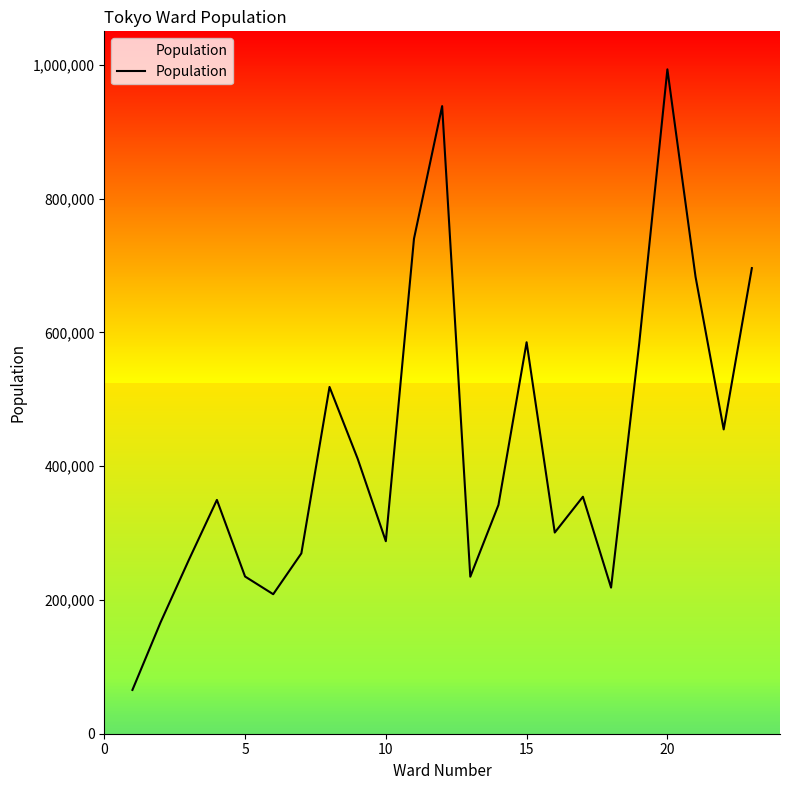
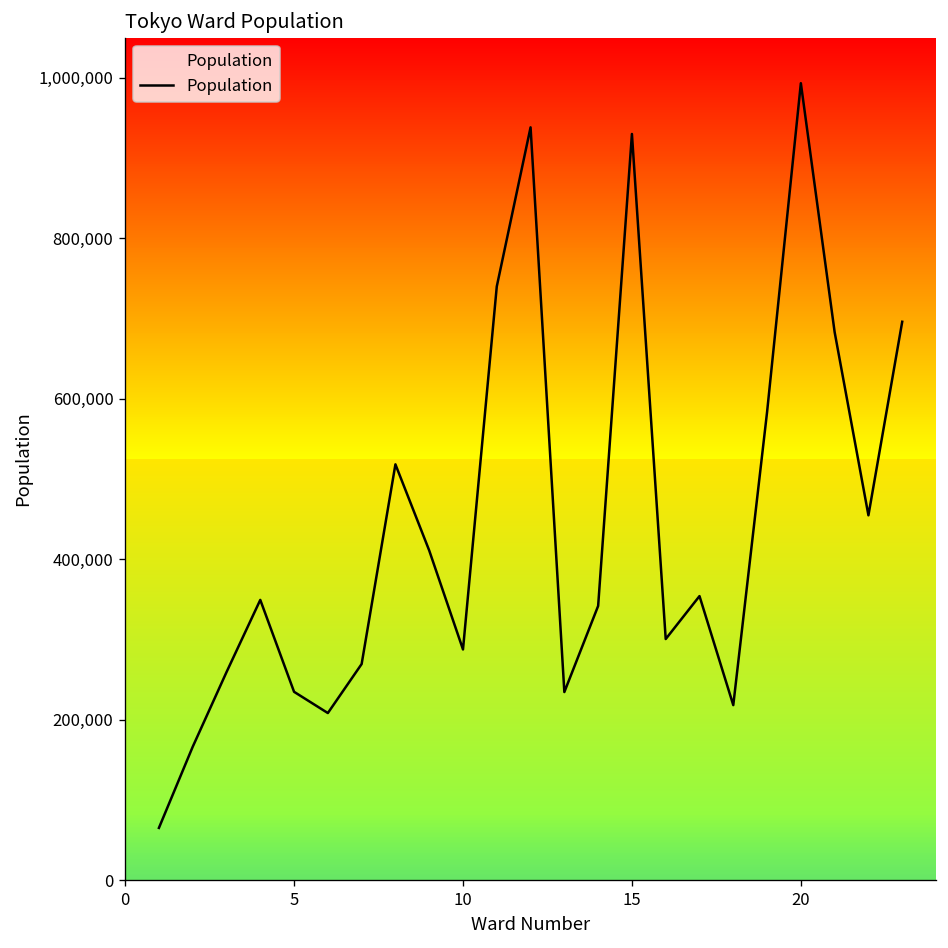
Population, 15: 590,000 -> 930,000
